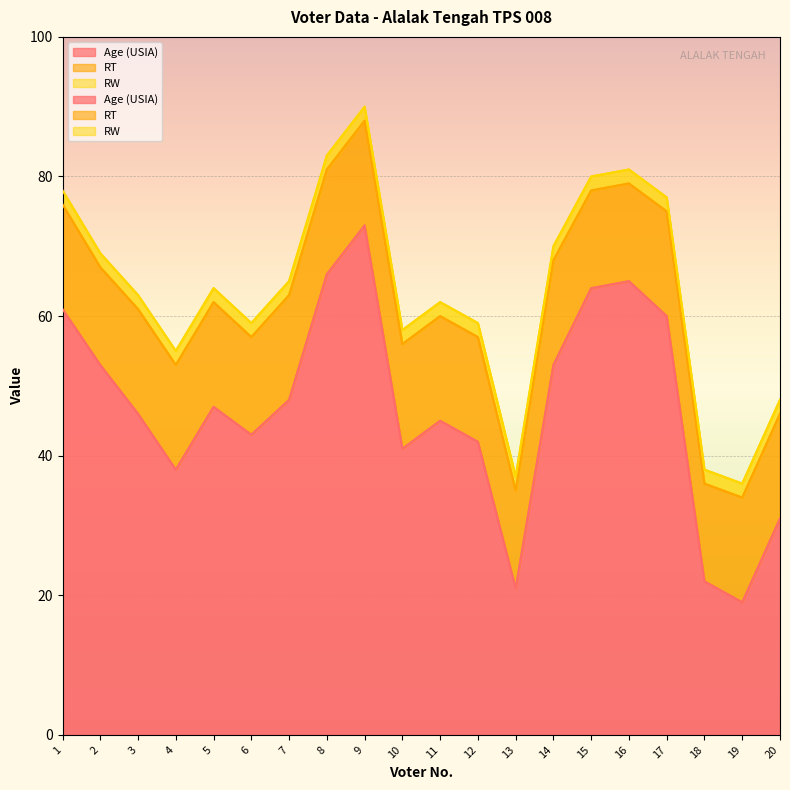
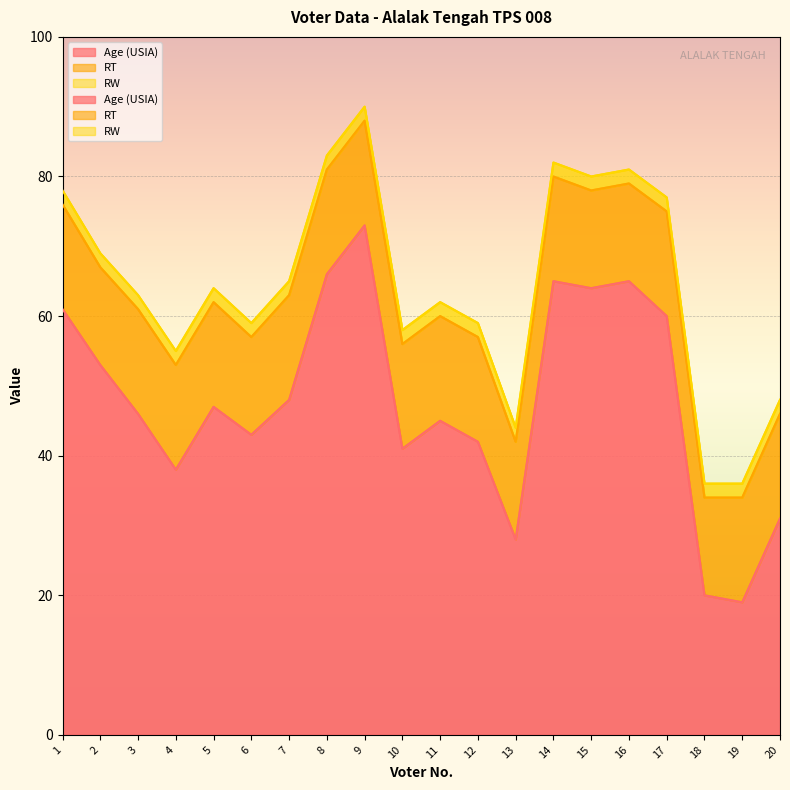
Age (USIA), 13: 21 -> 28
Age (USIA), 14: 53 -> 65
Age (USIA), 18: 22 -> 20
